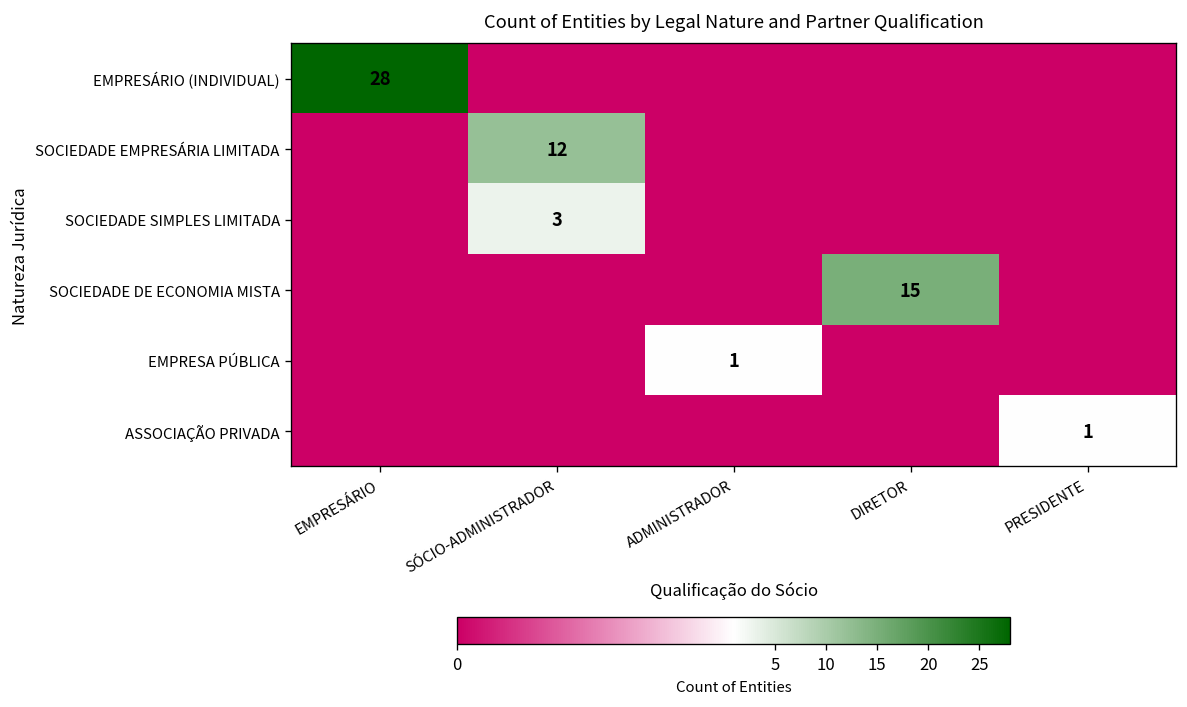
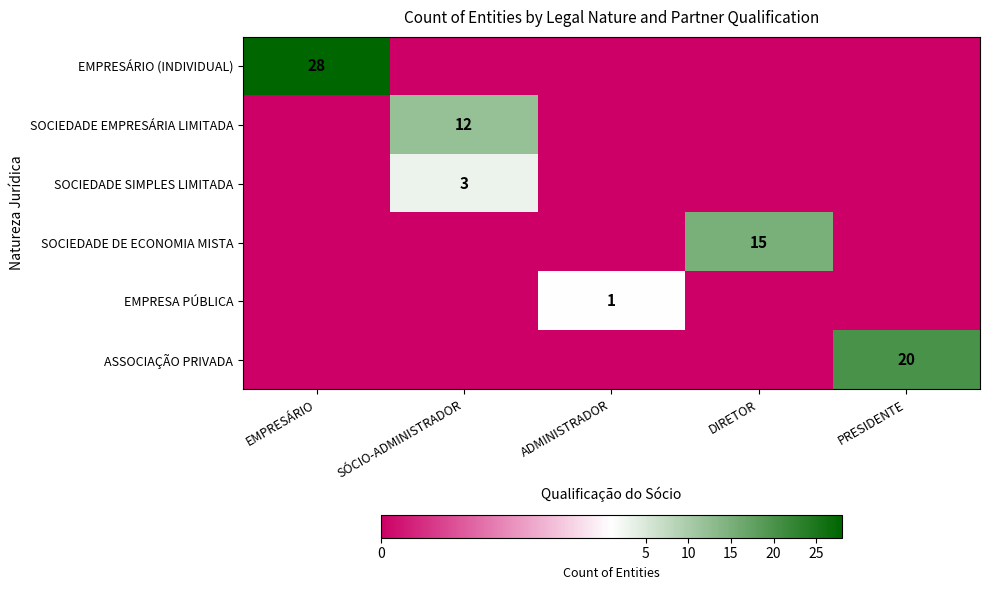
ASSOCIAÇÃO PRIVADA, PRESIDENTE: 1 -> 20
